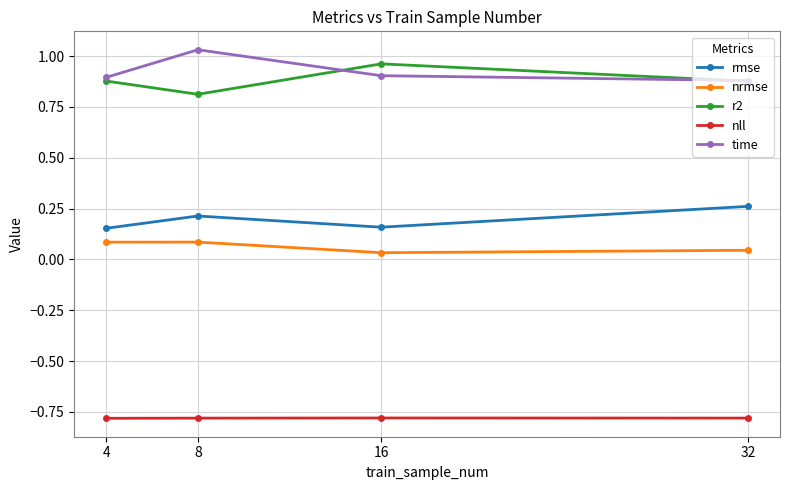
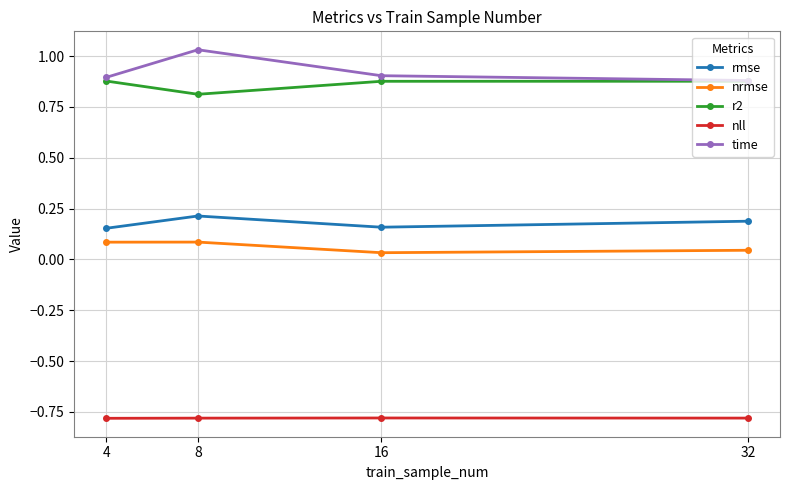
r2, 16: 0.96 -> 0.88
rmse, 32: 0.26 -> 0.19
